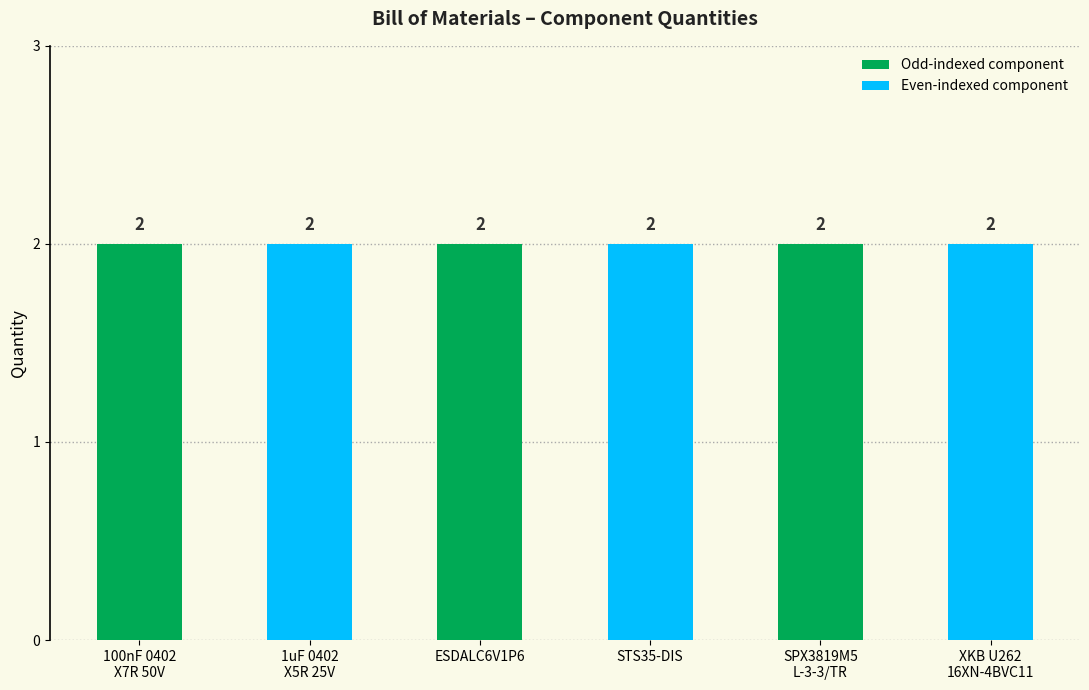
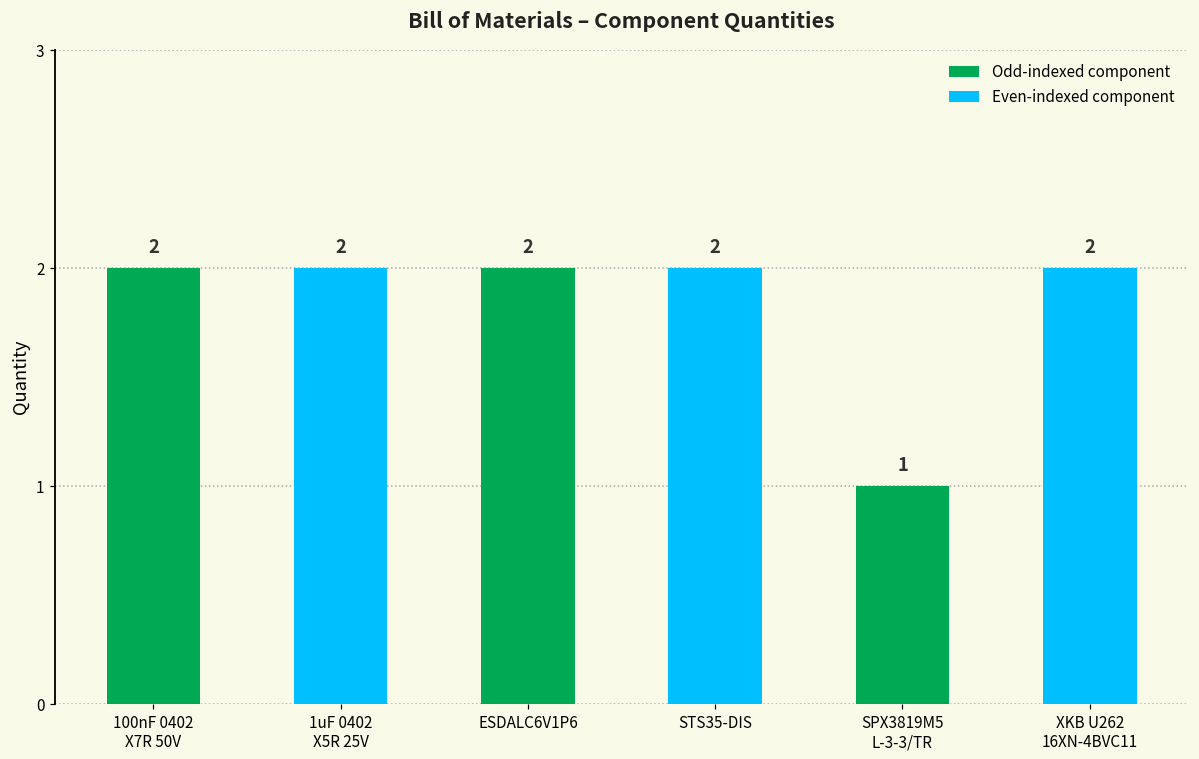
SPX3819M5 L-3-3/TR: 2 -> 1
